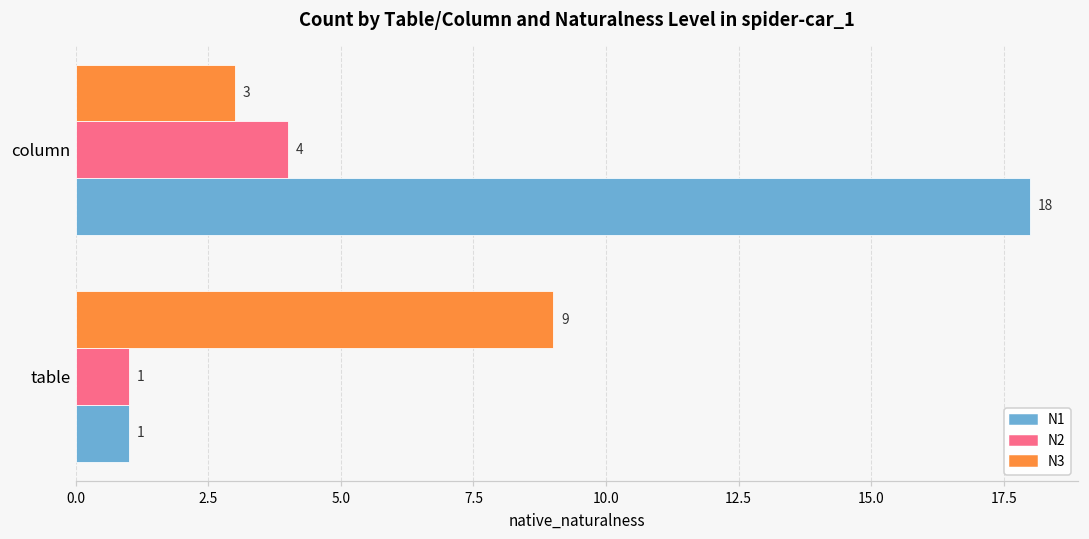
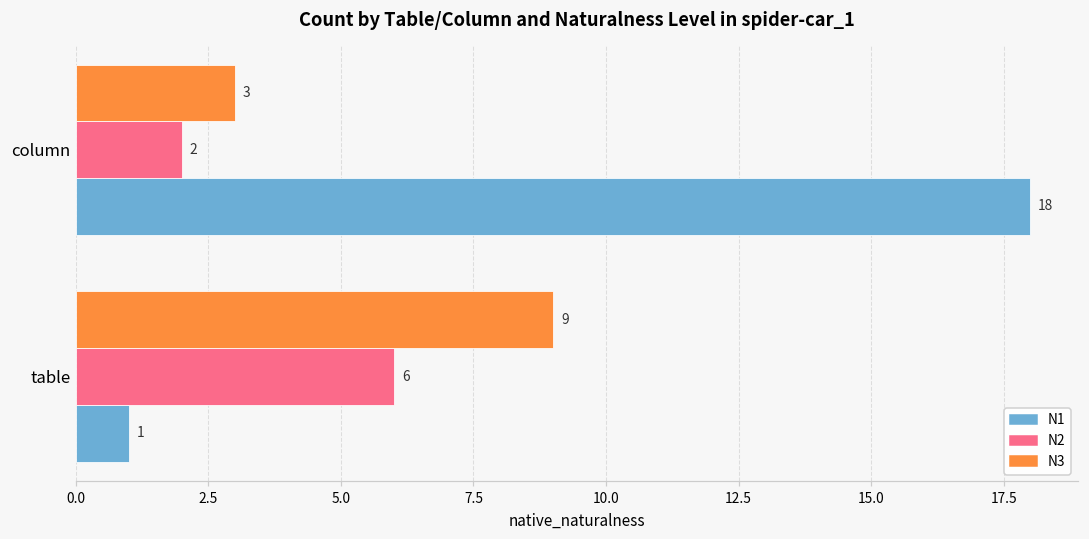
N2, column: 4 -> 2
N2, table: 1 -> 6
